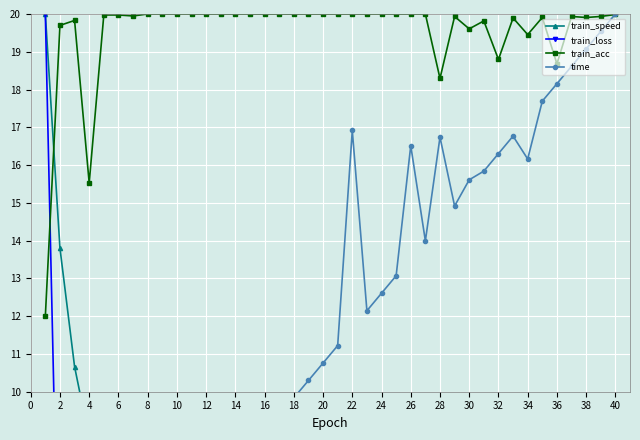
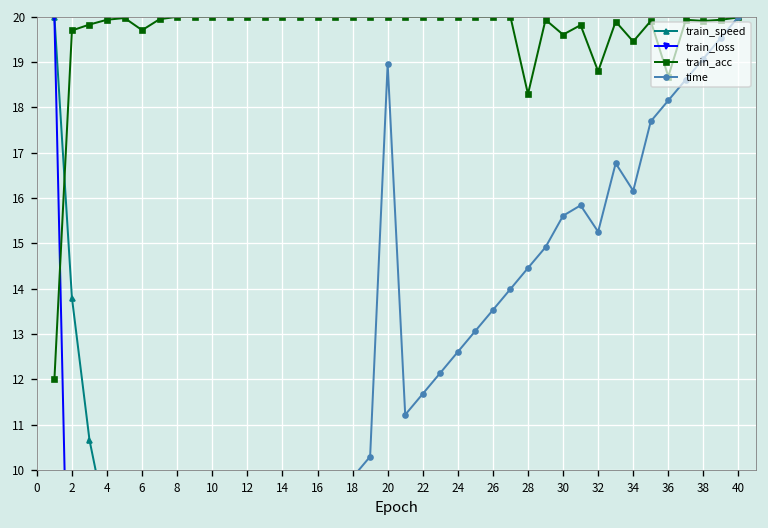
train_acc, 4: 15.5 -> 19.9
train_acc, 6: 20.0 -> 19.7
time, 20: 10.8 -> 19.0
time, 22: 16.9 -> 11.7
time, 26: 16.5 -> 13.5
time, 28: 16.7 -> 14.5
time, 32: 16.3 -> 15.3
